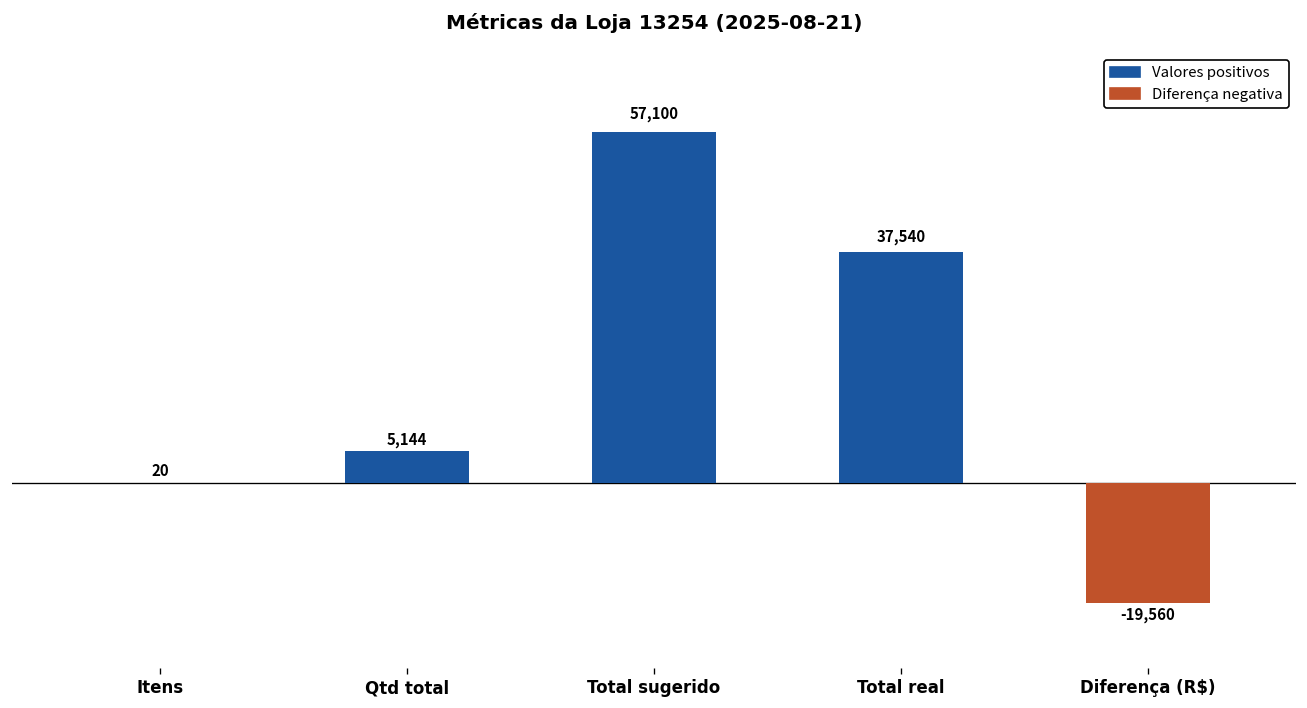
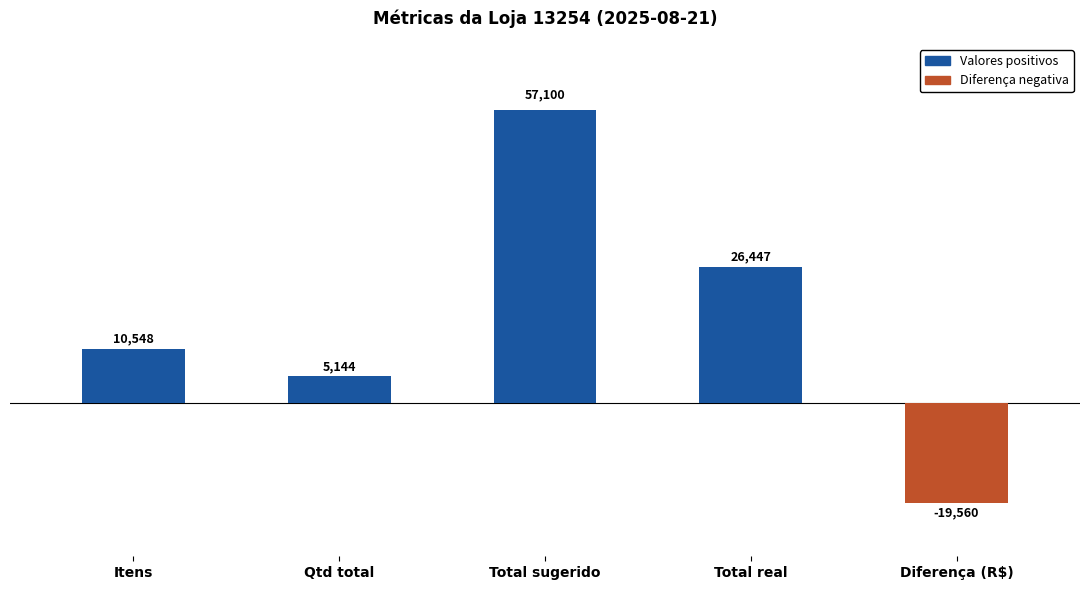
Itens: 20 -> 10,548
Total real: 37,540 -> 26,447
